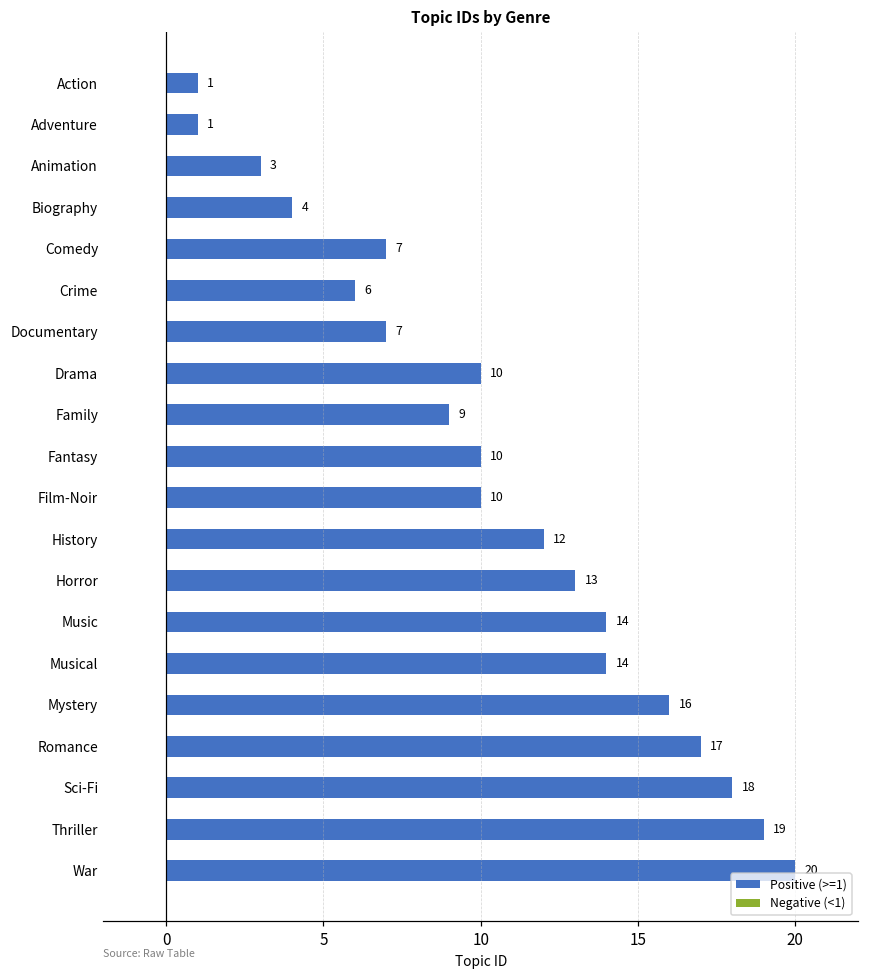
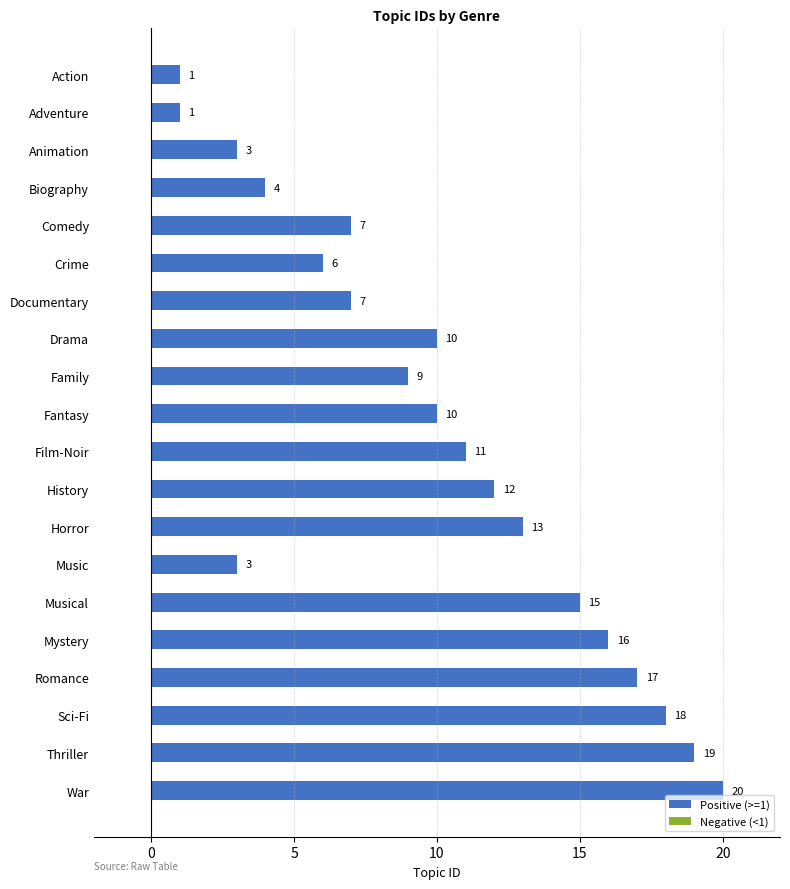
Film-Noir: 10 -> 11
Music: 14 -> 3
Musical: 14 -> 15
